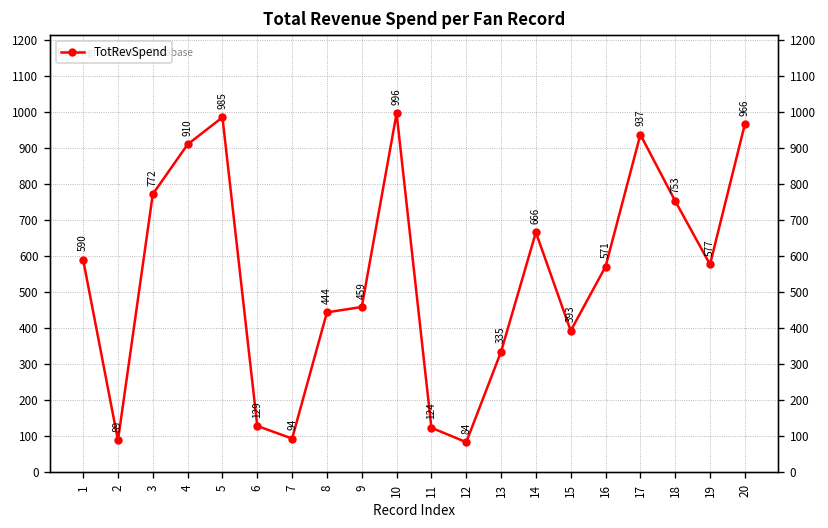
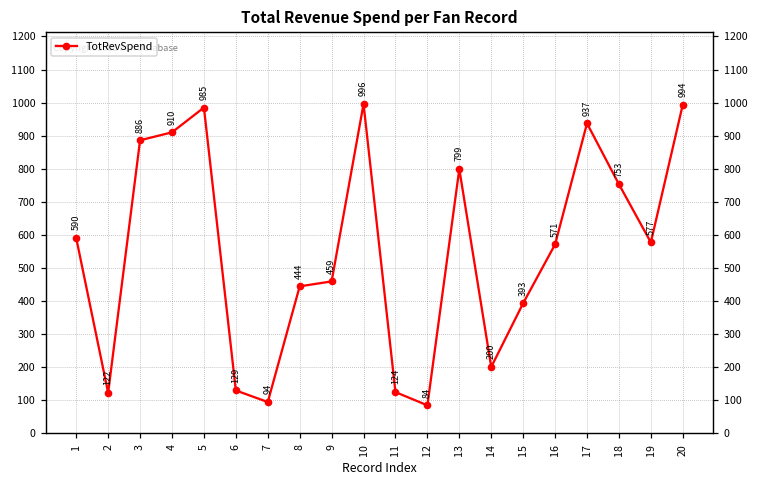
2: 89 -> 122
3: 772 -> 886
13: 335 -> 799
14: 666 -> 200
20: 966 -> 994
